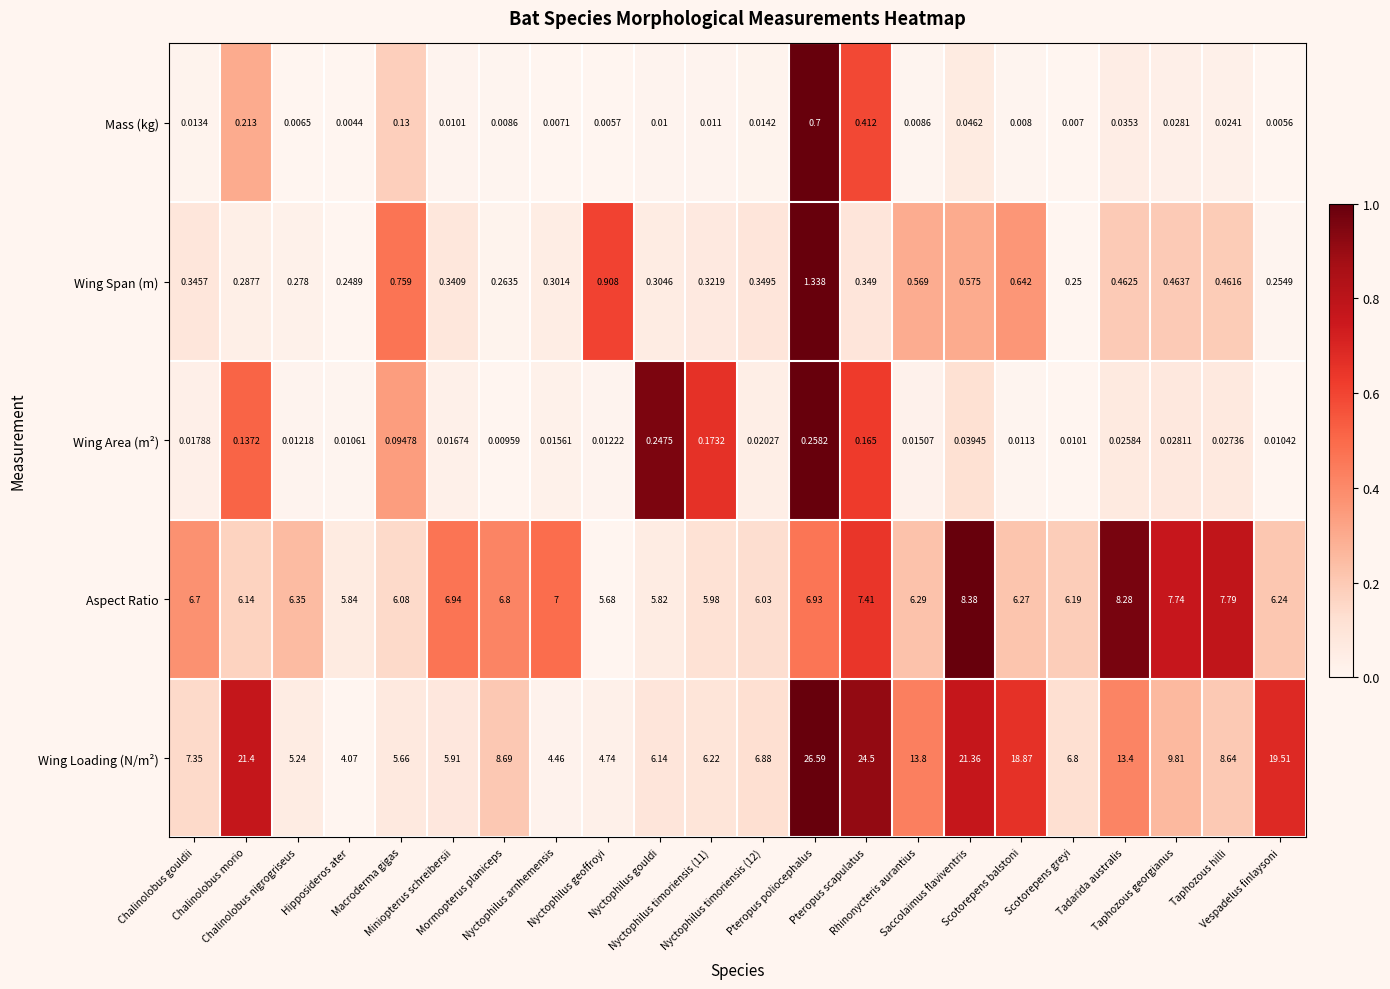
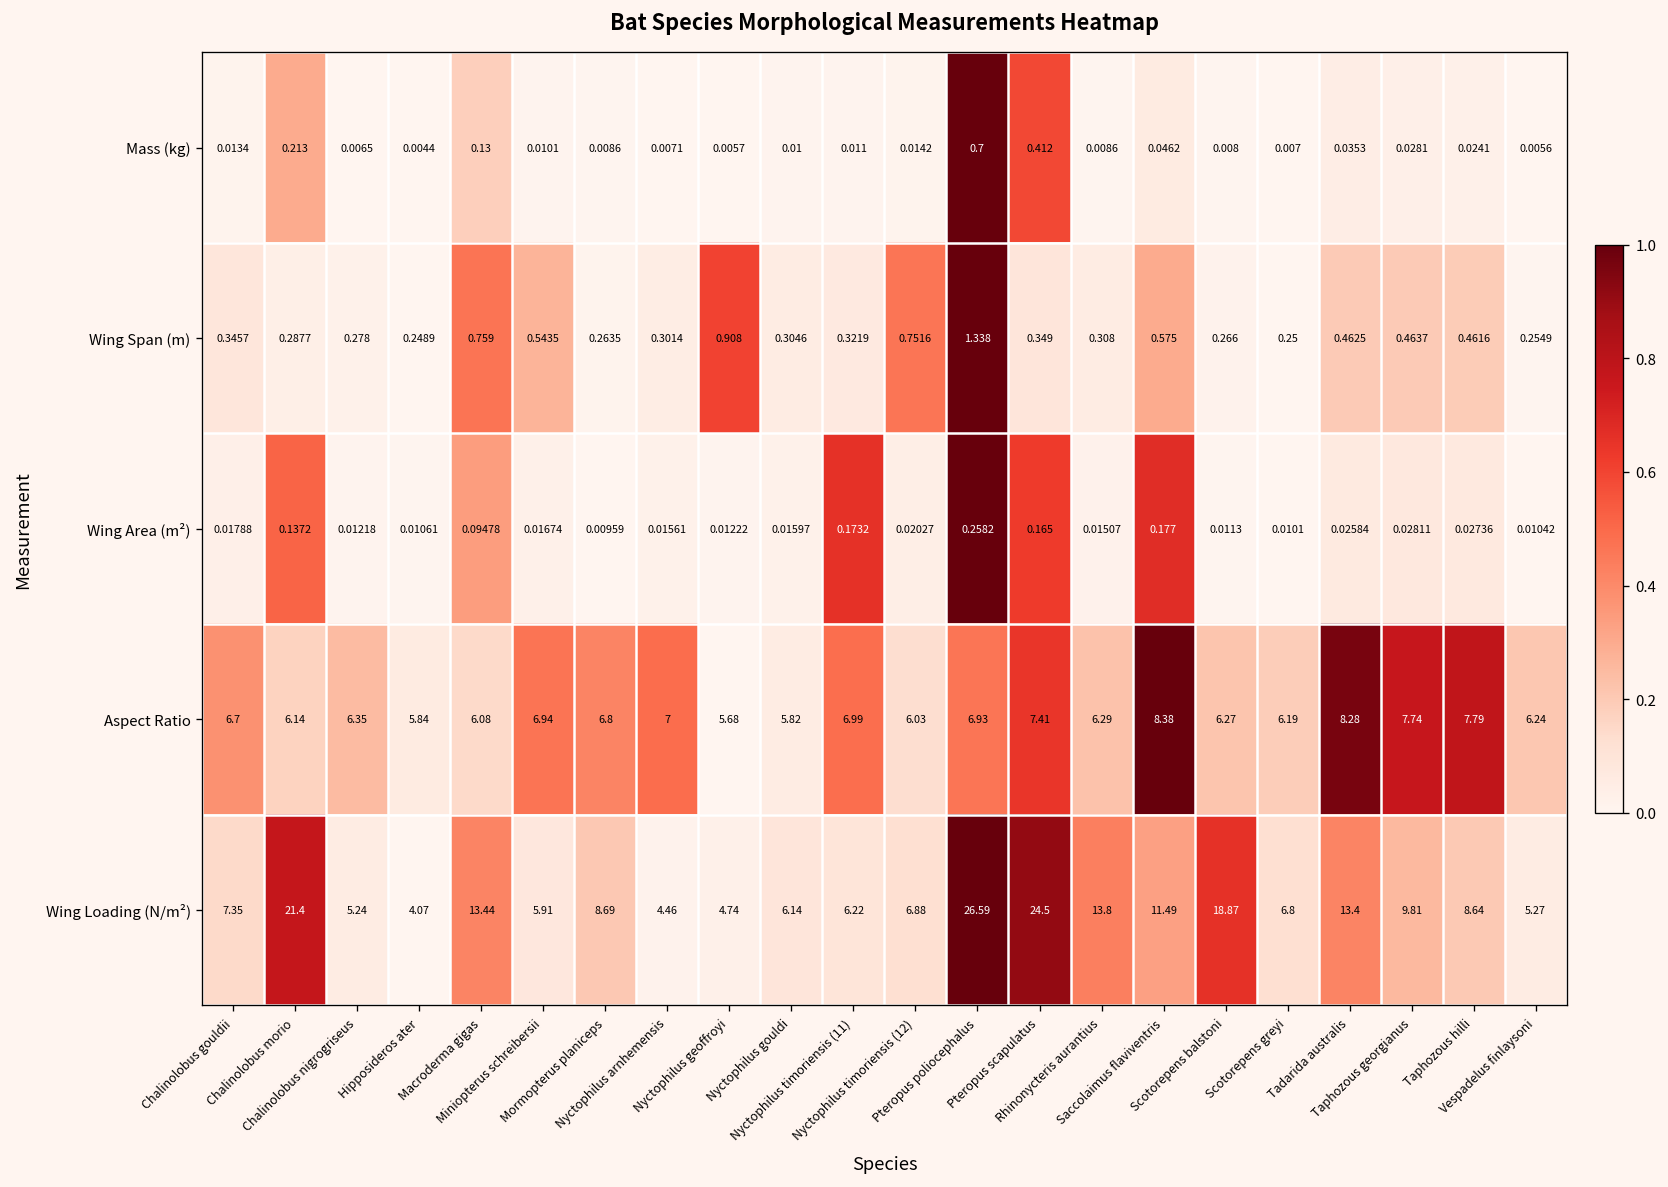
Wing Span (m), Miniopterus schreibersii: 0.3409 -> 0.5435
Wing Span (m), Nyctophilus timoriensis (12): 0.3495 -> 0.7516
Wing Span (m), Rhinonycteris aurantius: 0.569 -> 0.308
Wing Span (m), Scotorepens balstoni: 0.642 -> 0.266
Wing Area (m²), Nyctophilus gouldi: 0.2475 -> 0.01597
Wing Area (m²), Saccolaimus flaviventris: 0.03945 -> 0.177
Aspect Ratio, Nyctophilus timoriensis (11): 5.98 -> 6.99
Wing Loading (N/m²), Macroderma gigas: 5.66 -> 13.44
Wing Loading (N/m²), Saccolaimus flaviventris: 21.36 -> 11.49
Wing Loading (N/m²), Vespadelus finlaysoni: 19.51 -> 5.27
